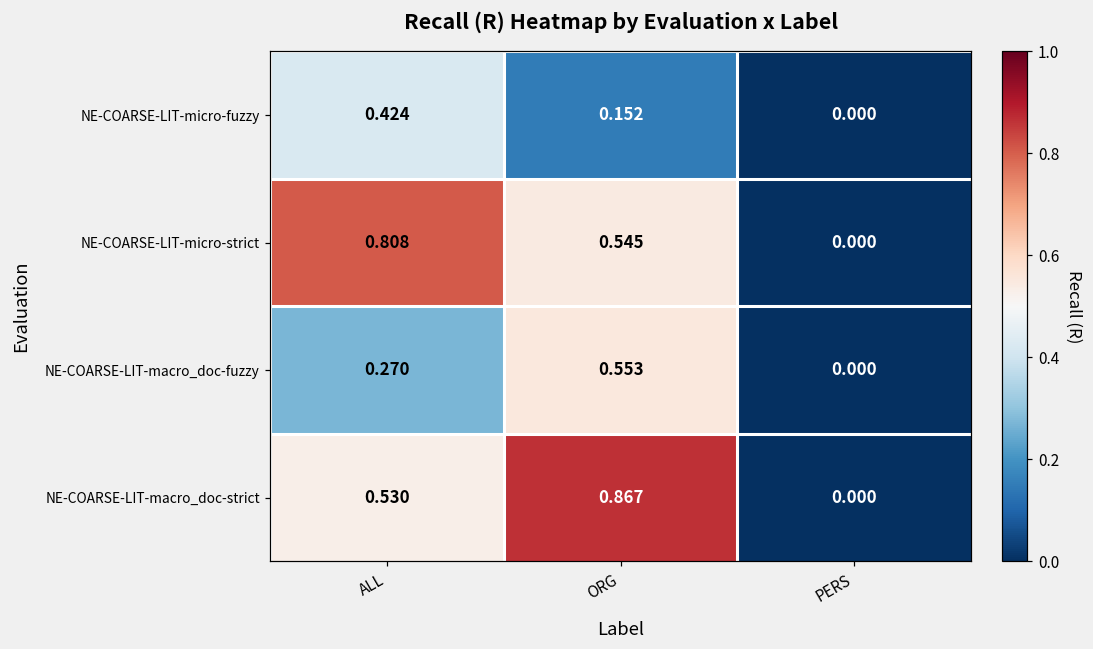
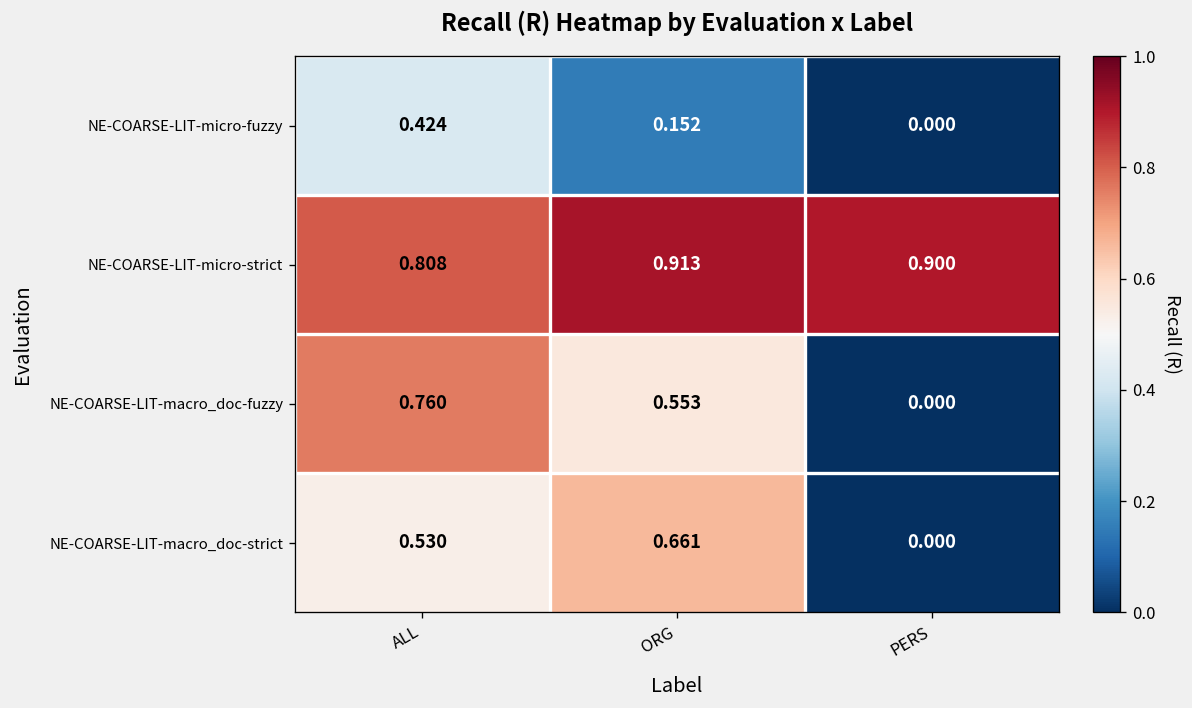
NE-COARSE-LIT-micro-strict, ORG: 0.545 -> 0.913
NE-COARSE-LIT-micro-strict, PERS: 0.000 -> 0.900
NE-COARSE-LIT-macro_doc-fuzzy, ALL: 0.270 -> 0.760
NE-COARSE-LIT-macro_doc-strict, ORG: 0.867 -> 0.661
